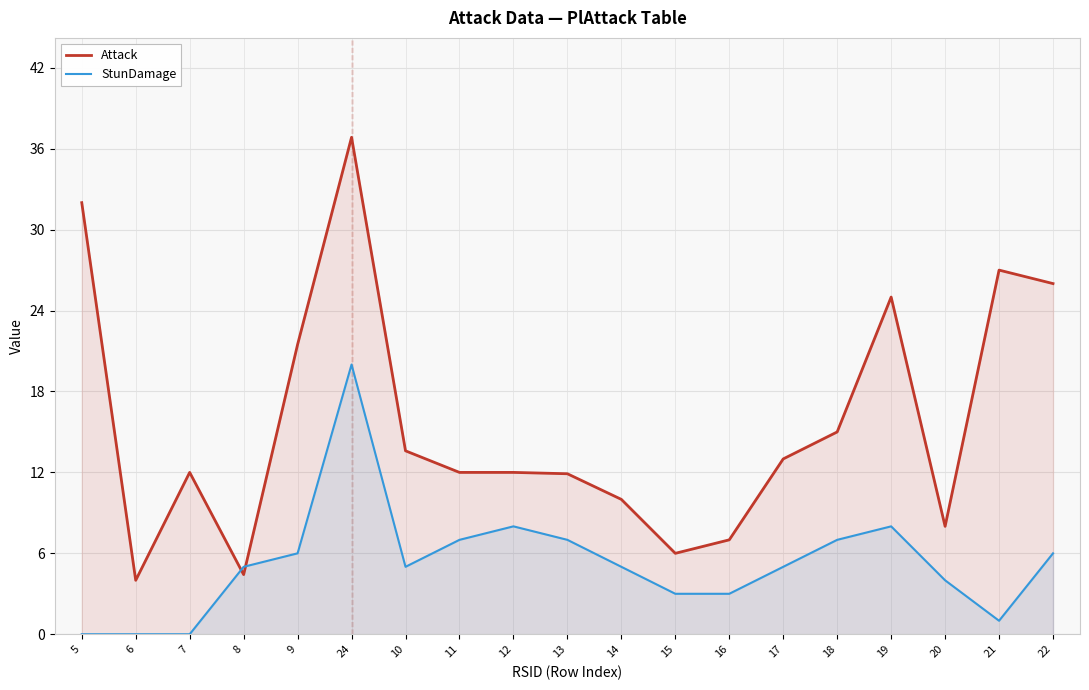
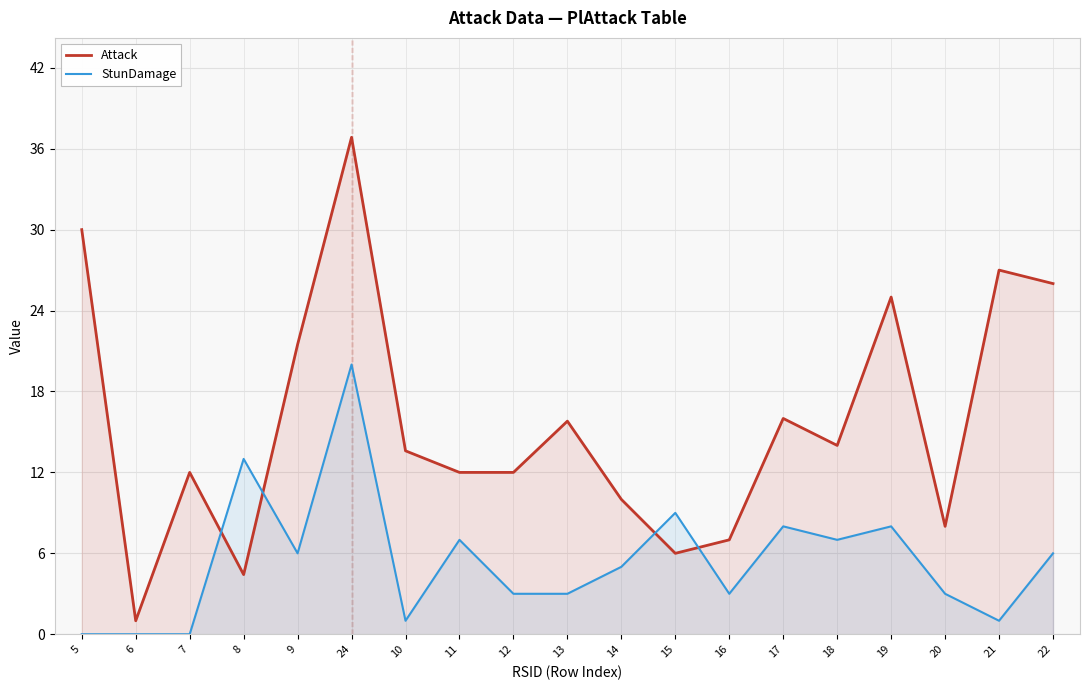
Attack, 5: 32 -> 30
Attack, 6: 4 -> 1
StunDamage, 8: 5 -> 13
StunDamage, 10: 5 -> 1
StunDamage, 12: 8 -> 3
Attack, 13: 11.9 -> 15.8
StunDamage, 13: 7 -> 3
StunDamage, 15: 3 -> 9
Attack, 17: 13 -> 16
StunDamage, 17: 5 -> 8
Attack, 18: 15 -> 14
StunDamage, 20: 4 -> 3
